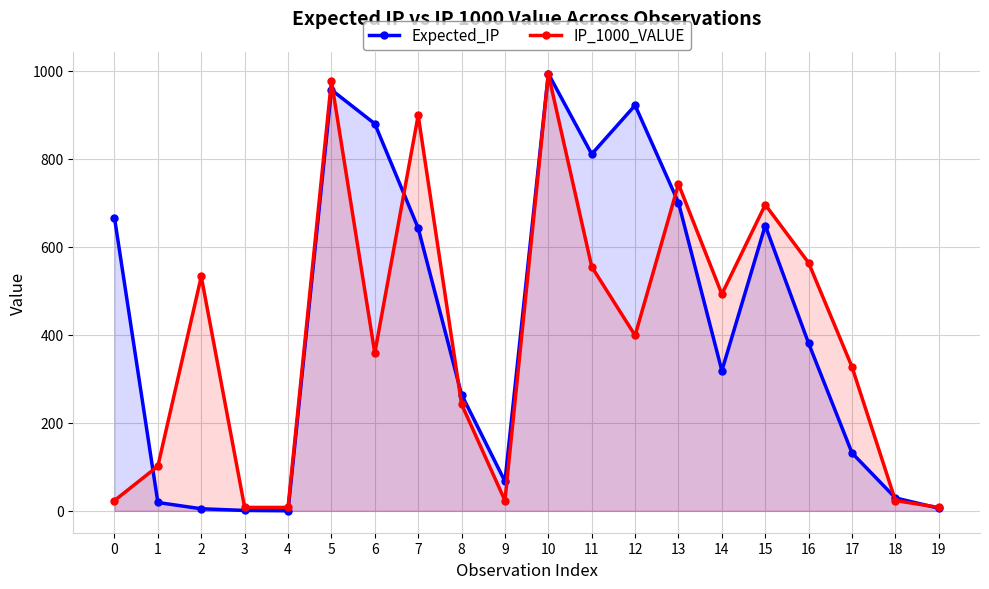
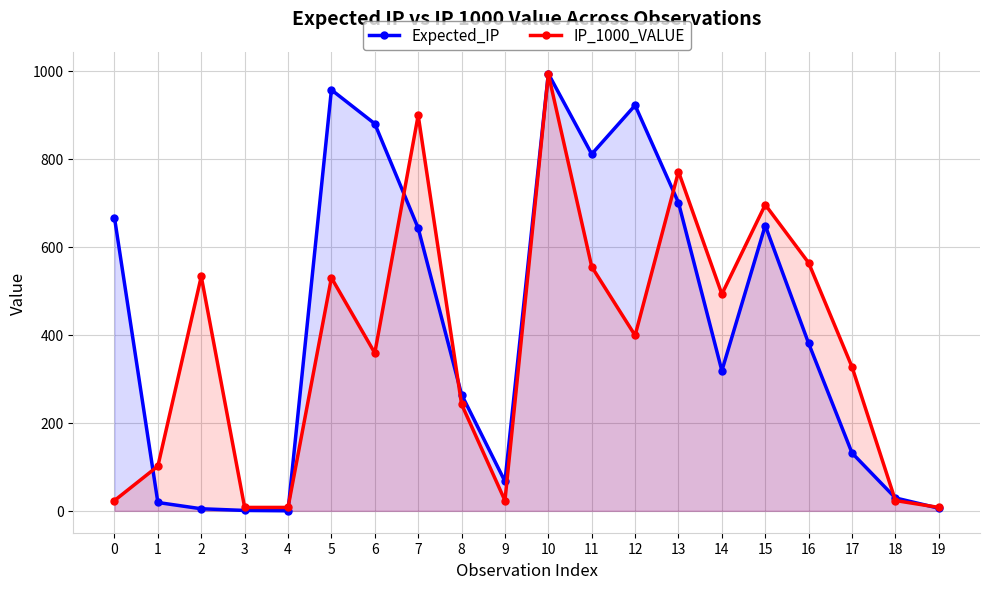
IP_1000_VALUE, 5: 980 -> 530
IP_1000_VALUE, 13: 740 -> 770
